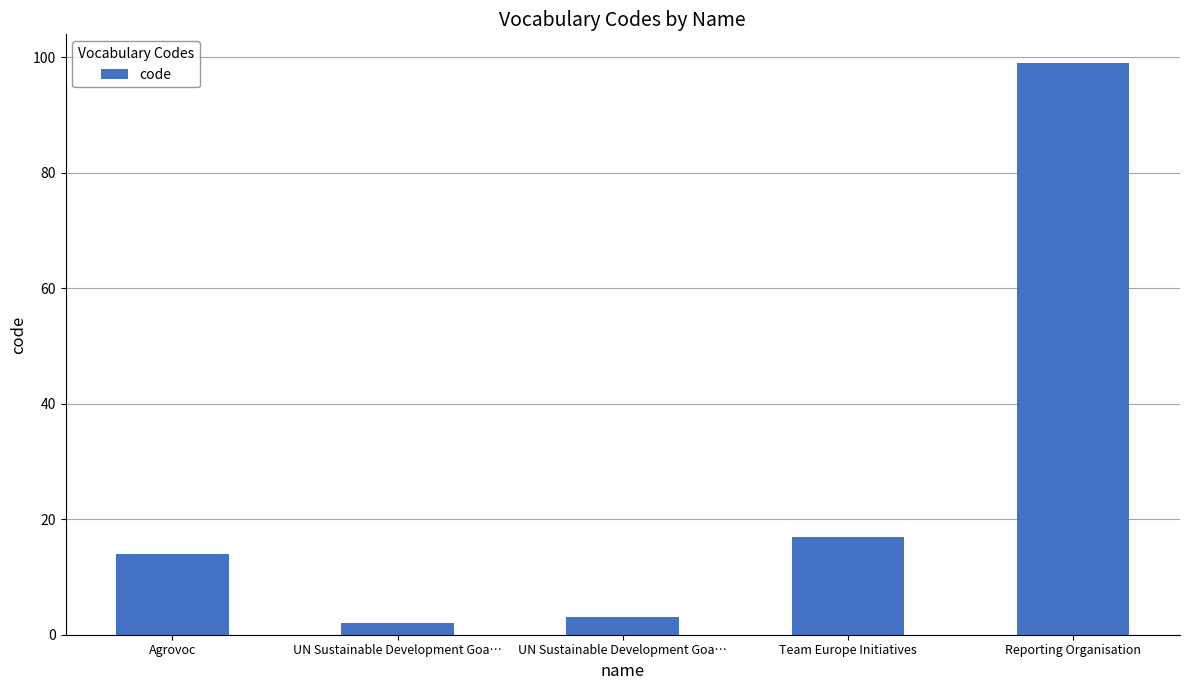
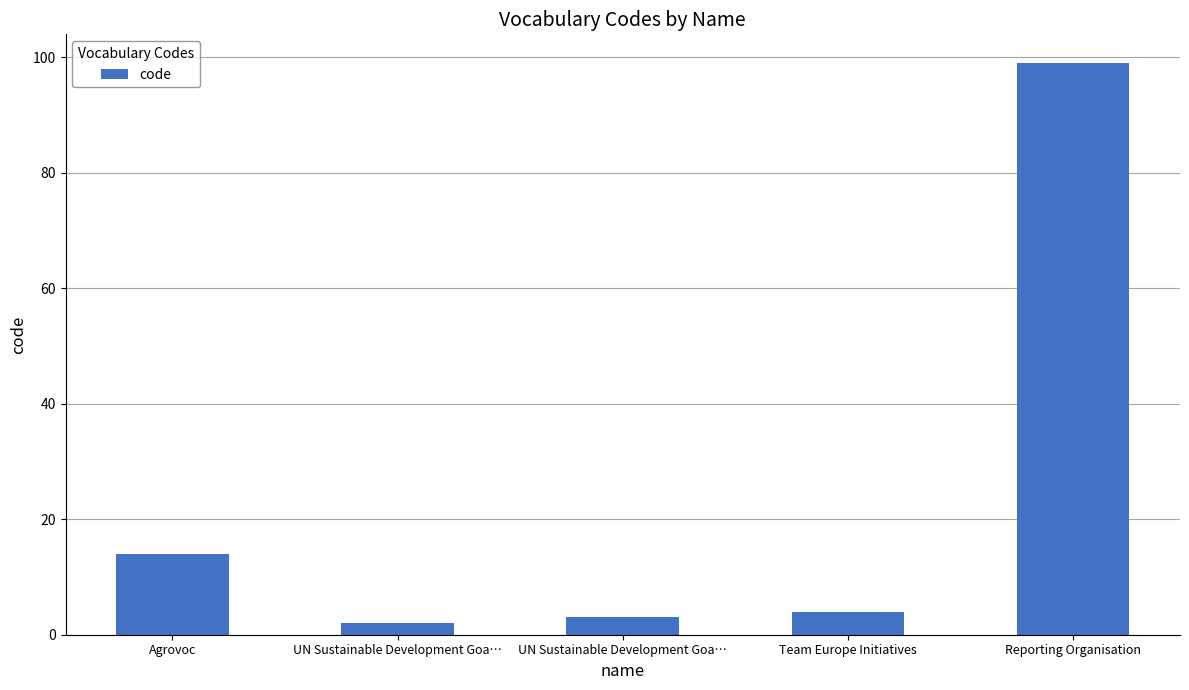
Team Europe Initiatives: 17 -> 4
